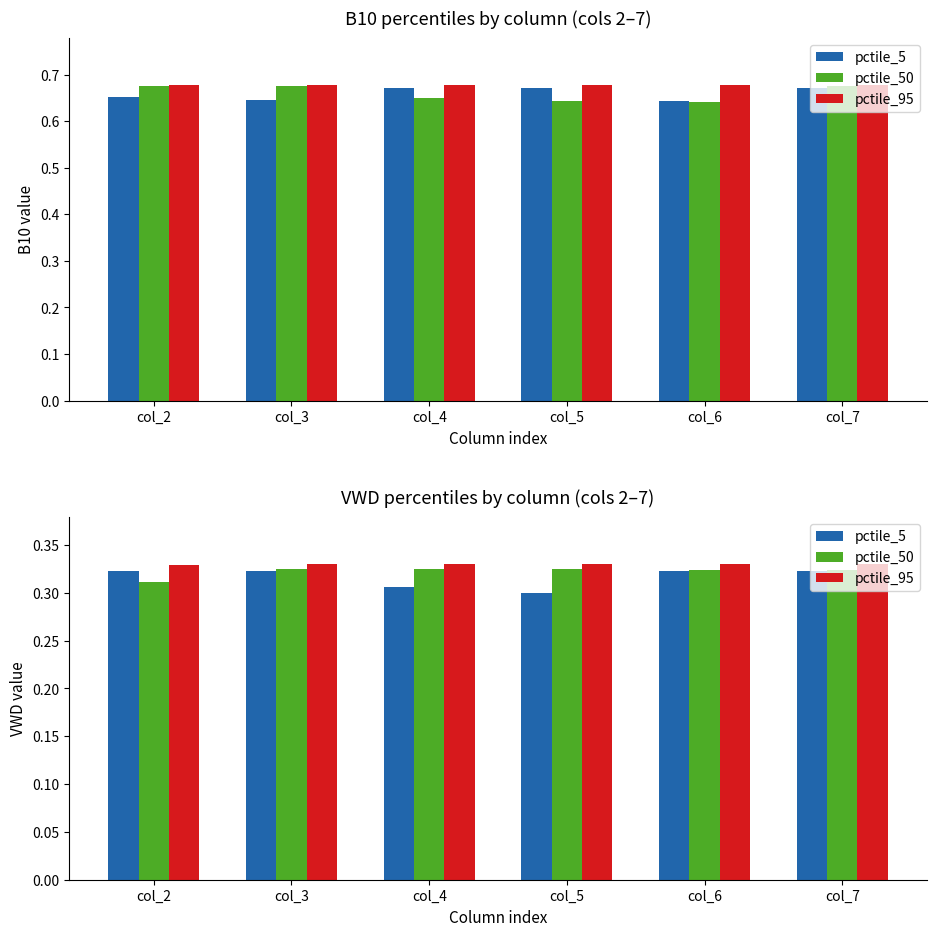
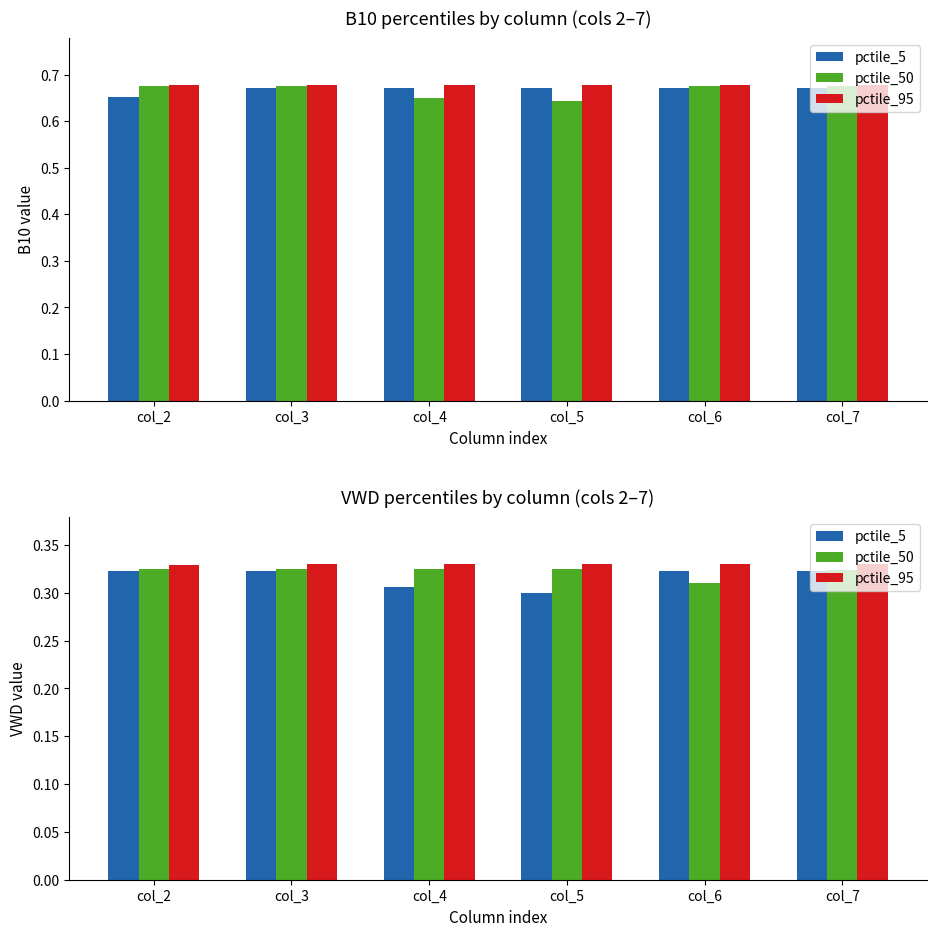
B10 percentiles by column (cols 2–7), pctile_5, col_3: 0.65 -> 0.67
B10 percentiles by column (cols 2–7), pctile_5, col_6: 0.64 -> 0.67
B10 percentiles by column (cols 2–7), pctile_50, col_6: 0.64 -> 0.68
VWD percentiles by column (cols 2–7), pctile_50, col_2: 0.31 -> 0.33
VWD percentiles by column (cols 2–7), pctile_50, col_6: 0.32 -> 0.31
